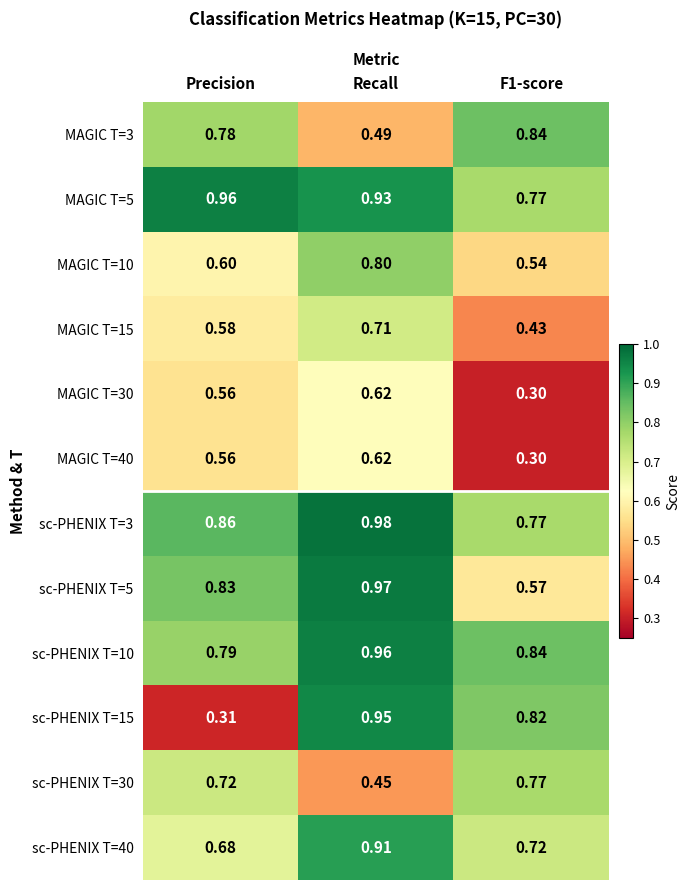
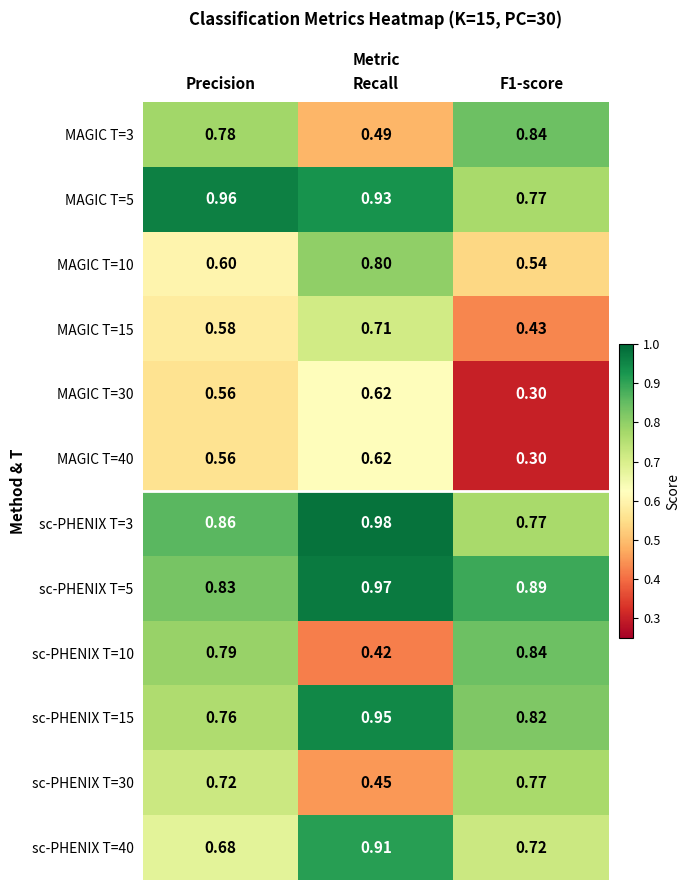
sc-PHENIX T=5, F1-score: 0.57 -> 0.89
sc-PHENIX T=10, Recall: 0.96 -> 0.42
sc-PHENIX T=15, Precision: 0.31 -> 0.76
